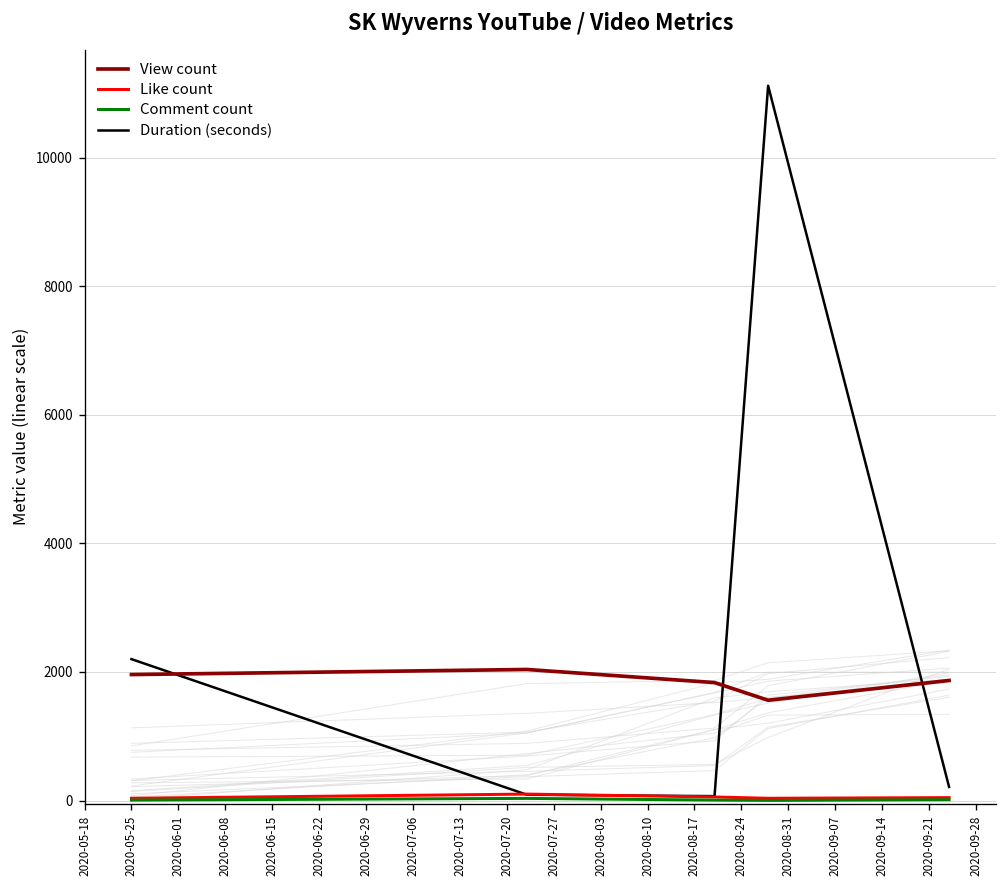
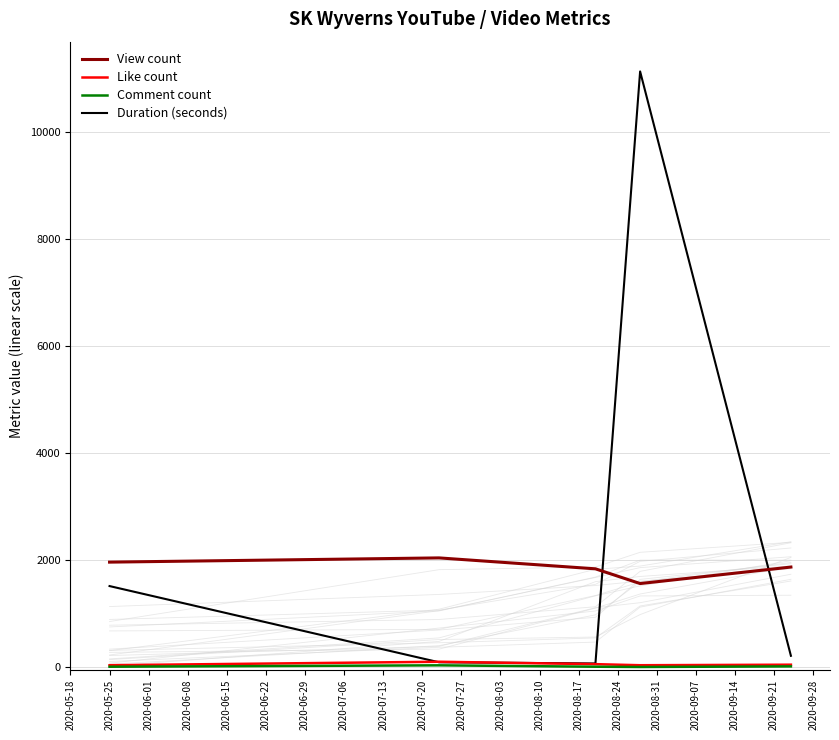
Duration (seconds), 2020-05-25: 2200 -> 1500
